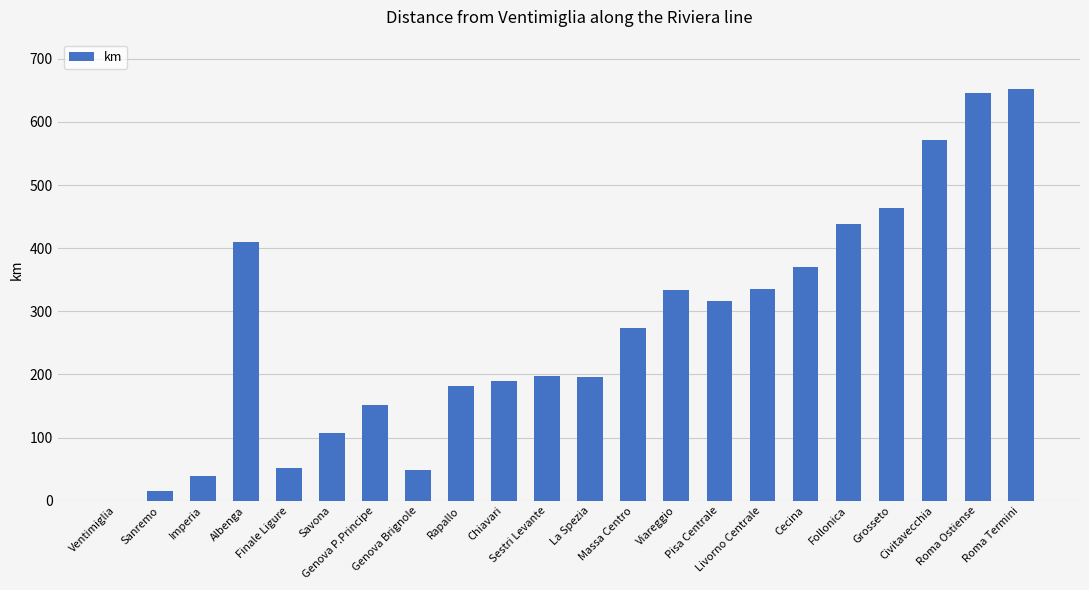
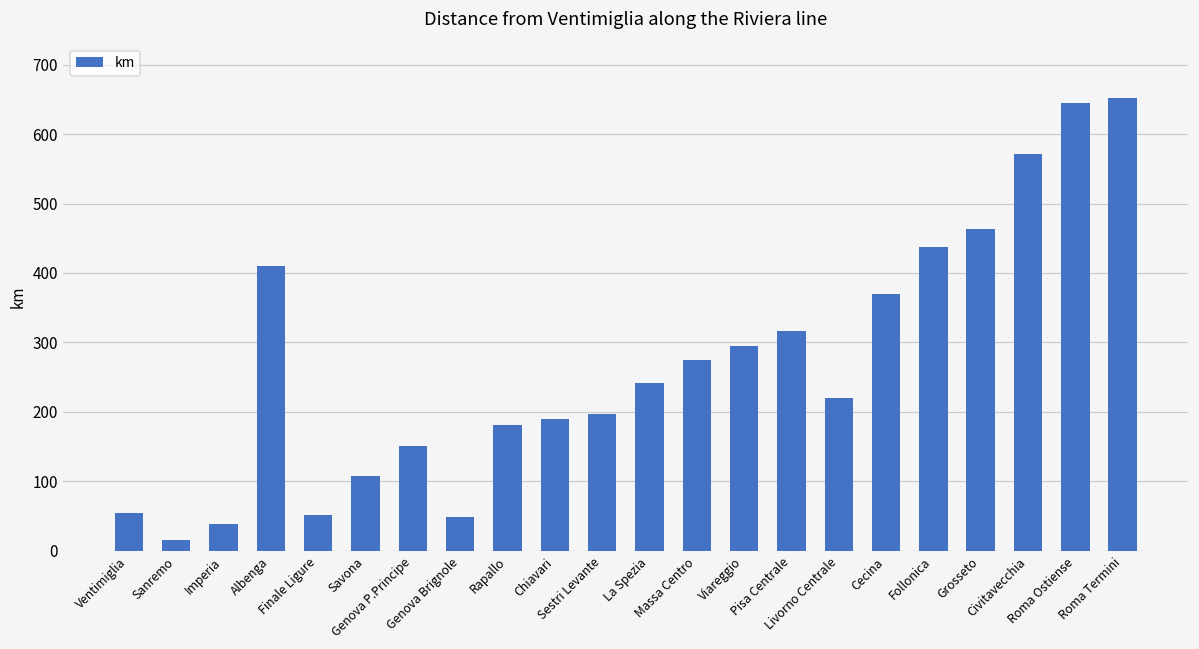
Ventimiglia: 0 -> 50
La Spezia: 200 -> 240
Viareggio: 330 -> 300
Livorno Centrale: 340 -> 220
